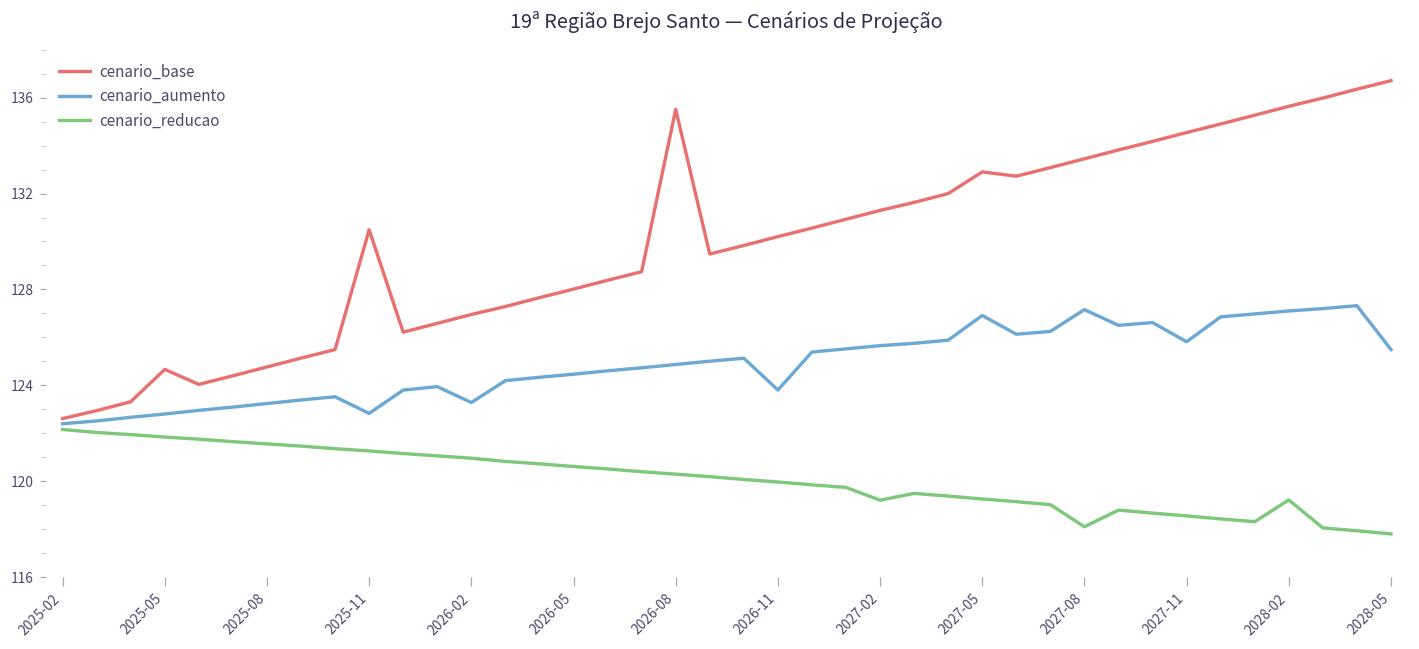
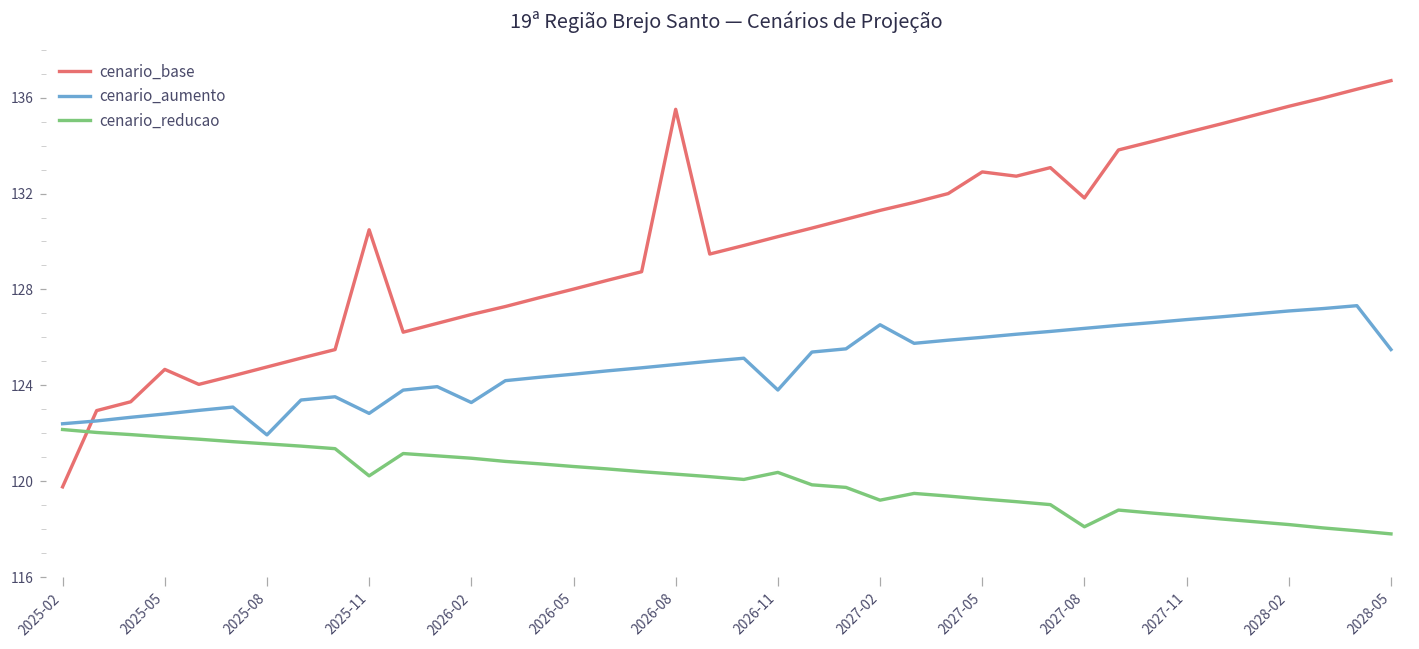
cenario_base, 2025-02: 122.6 -> 119.8
cenario_aumento, 2025-08: 123.2 -> 121.9
cenario_reducao, 2025-11: 121.3 -> 120.2
cenario_reducao, 2026-11: 120.0 -> 120.4
cenario_aumento, 2027-02: 125.7 -> 126.5
cenario_aumento, 2027-05: 126.9 -> 126.0
cenario_base, 2027-08: 133.4 -> 131.8
cenario_aumento, 2027-08: 127.2 -> 126.4
cenario_aumento, 2027-11: 125.8 -> 126.7
cenario_reducao, 2028-02: 119.2 -> 118.2
